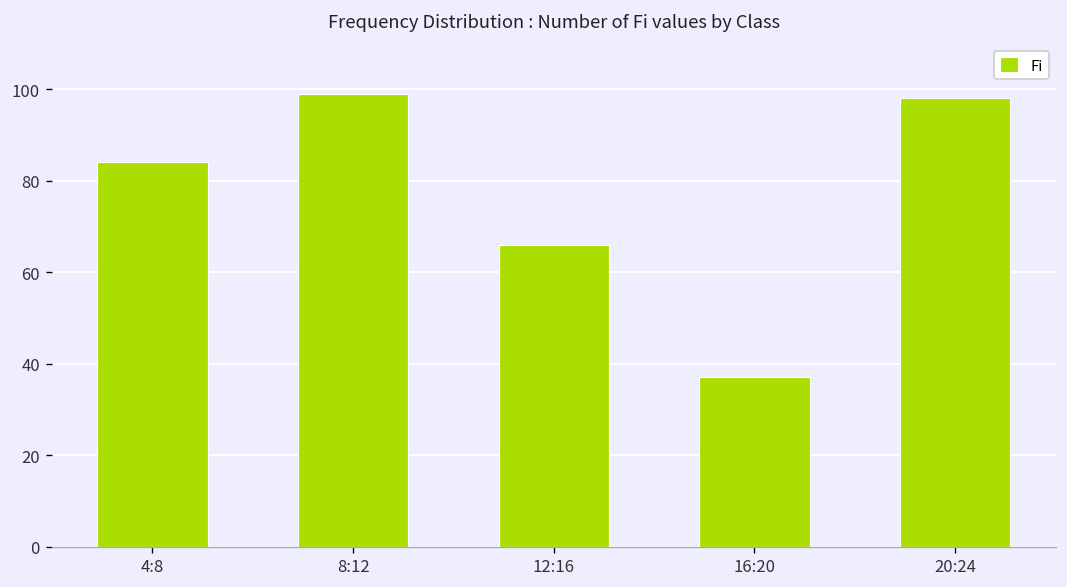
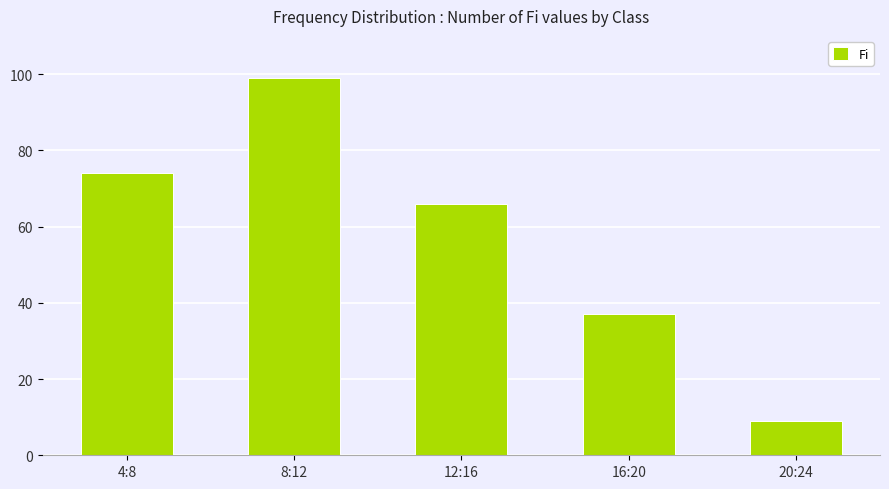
4:8: 84 -> 74
20:24: 98 -> 9
